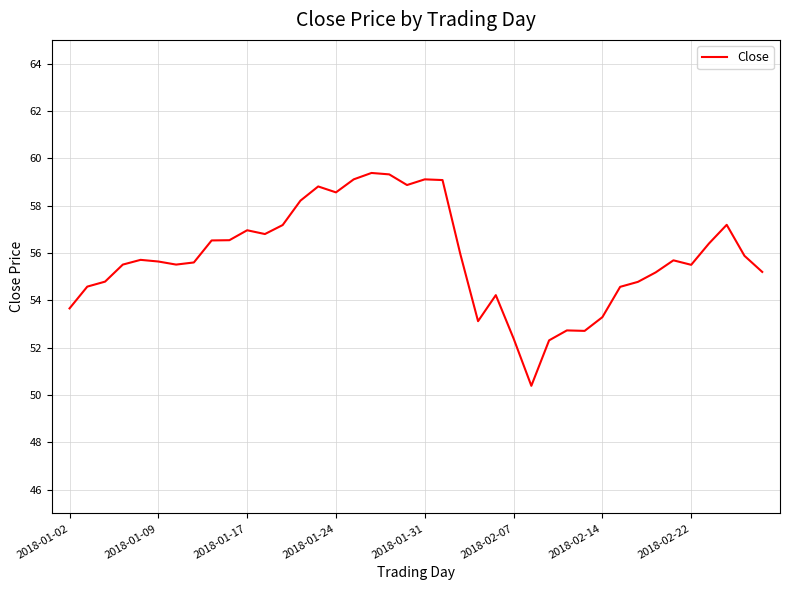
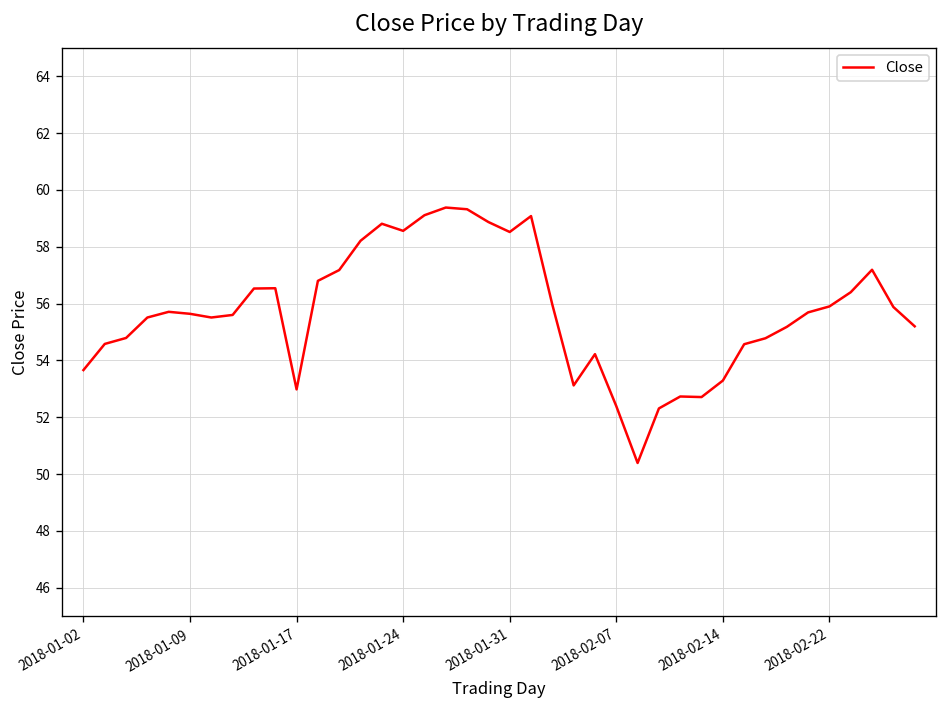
2018-01-17: 57.0 -> 53.0
2018-01-31: 59.1 -> 58.5
2018-02-22: 55.5 -> 55.9
